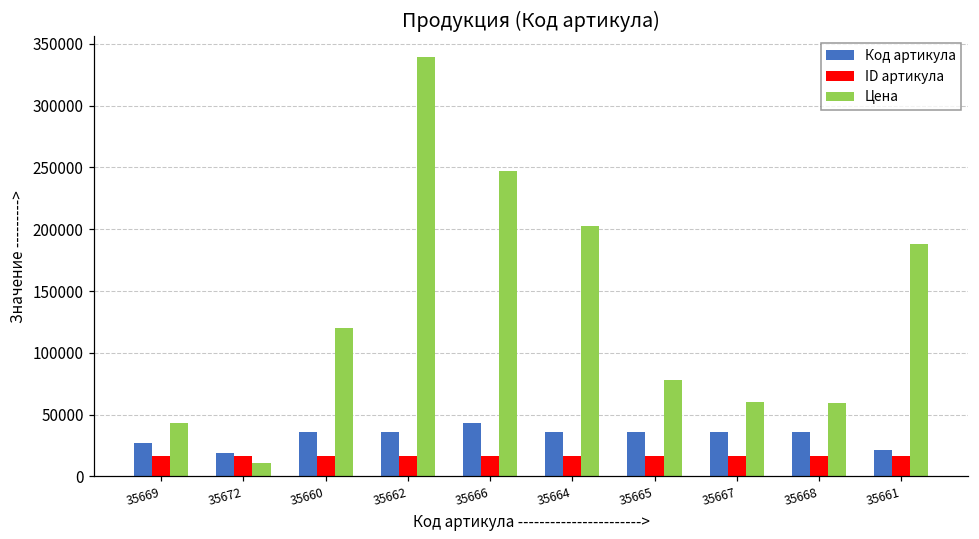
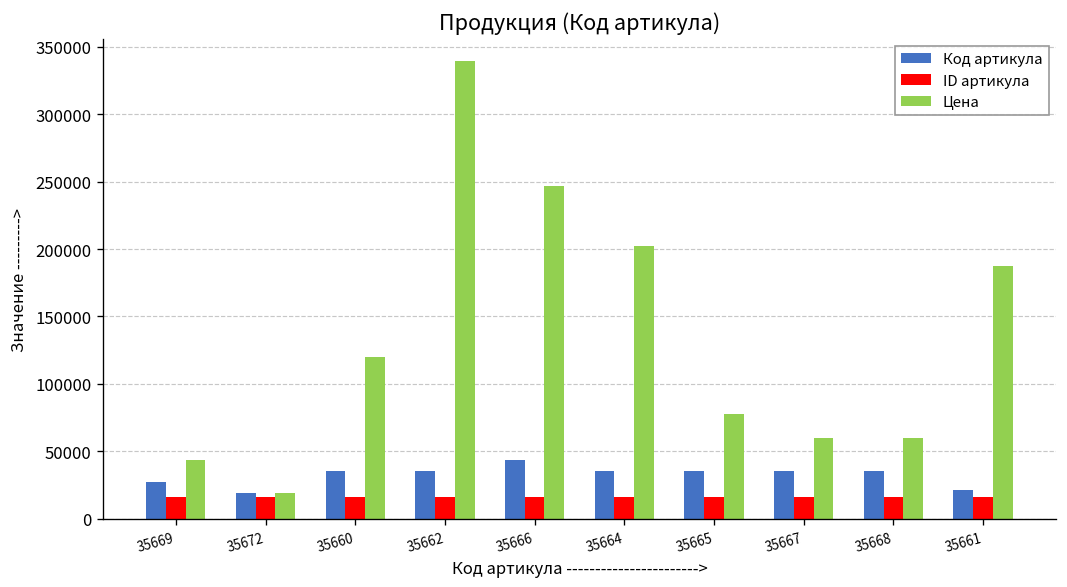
Цена, 35672: 11000 -> 19000
